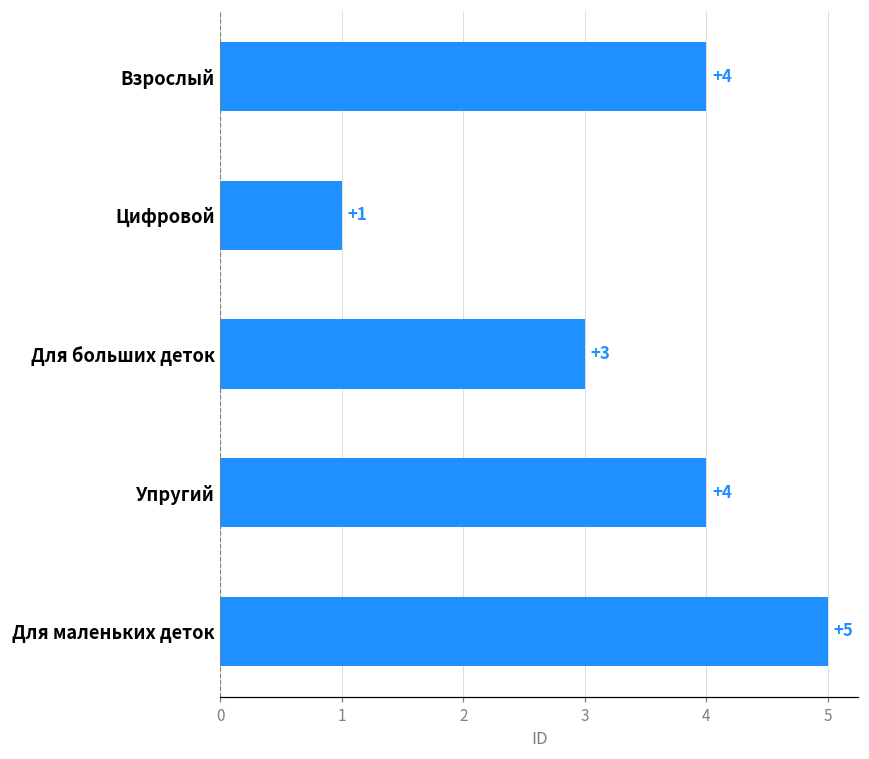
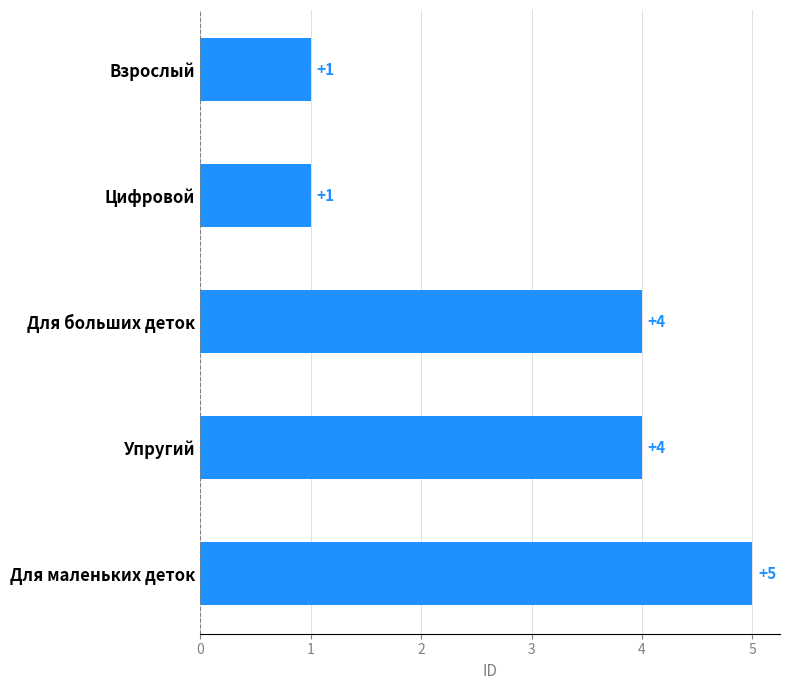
Взрослый: +4 -> +1
Для больших деток: +3 -> +4
